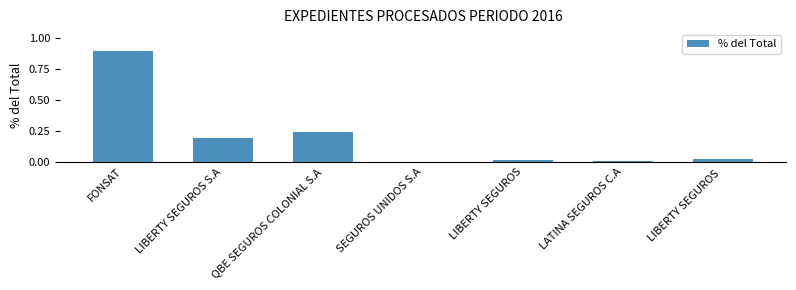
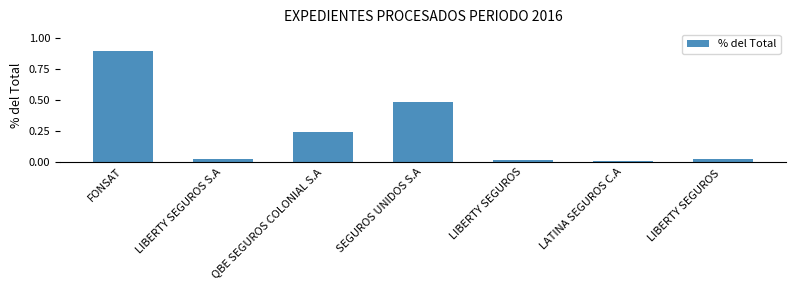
LIBERTY SEGUROS S.A: 0.19 -> 0.02
SEGUROS UNIDOS S.A: 0.00 -> 0.48
